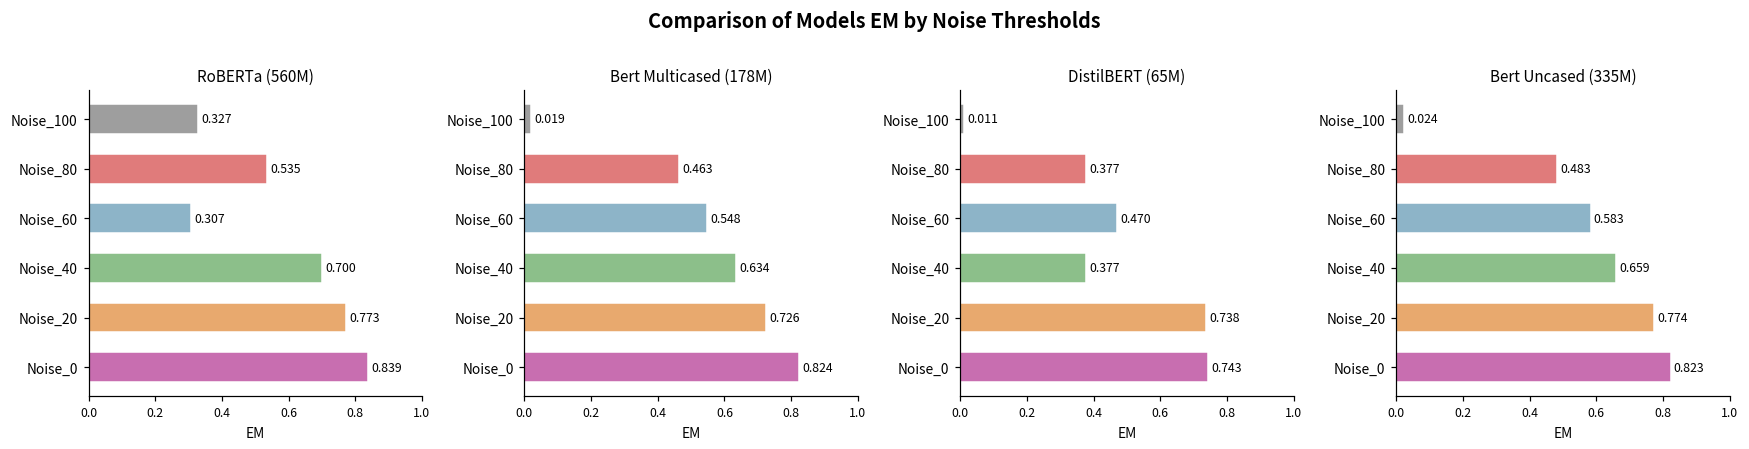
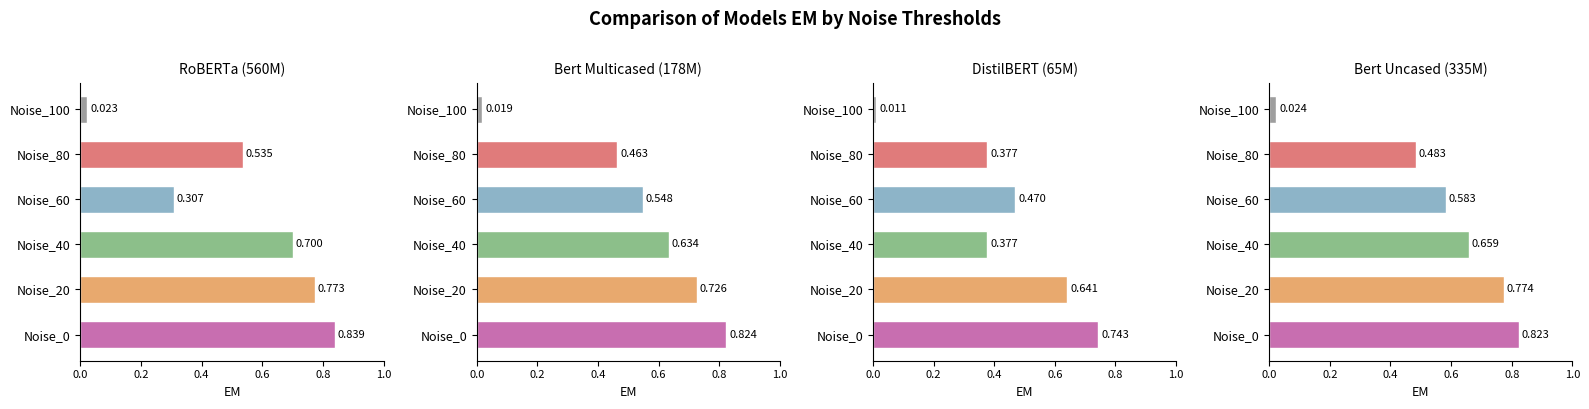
RoBERTa (560M), Noise_100: 0.327 -> 0.023
DistilBERT (65M), Noise_20: 0.738 -> 0.641
